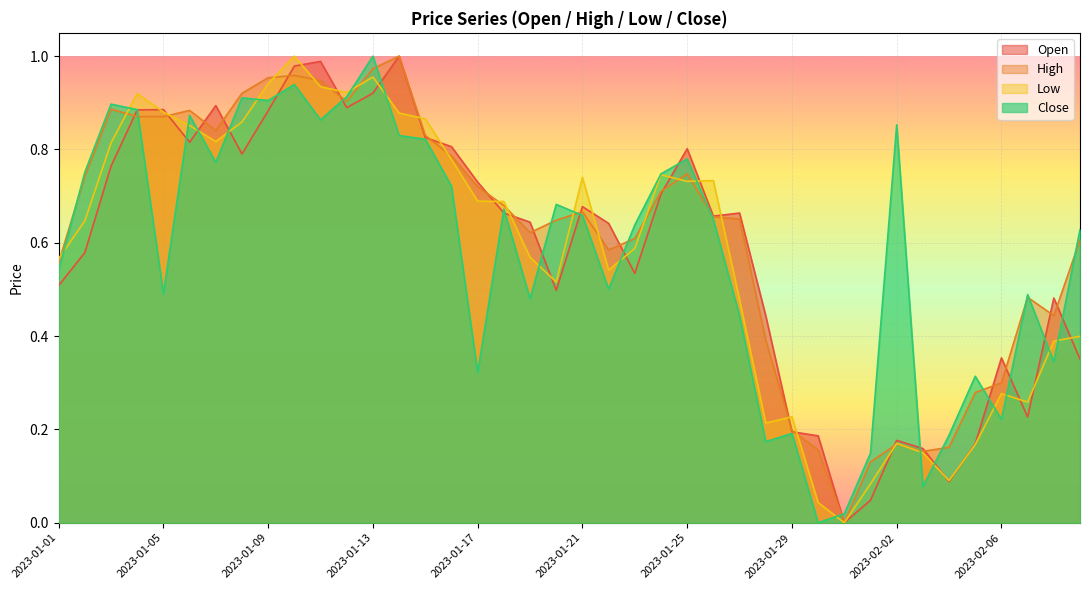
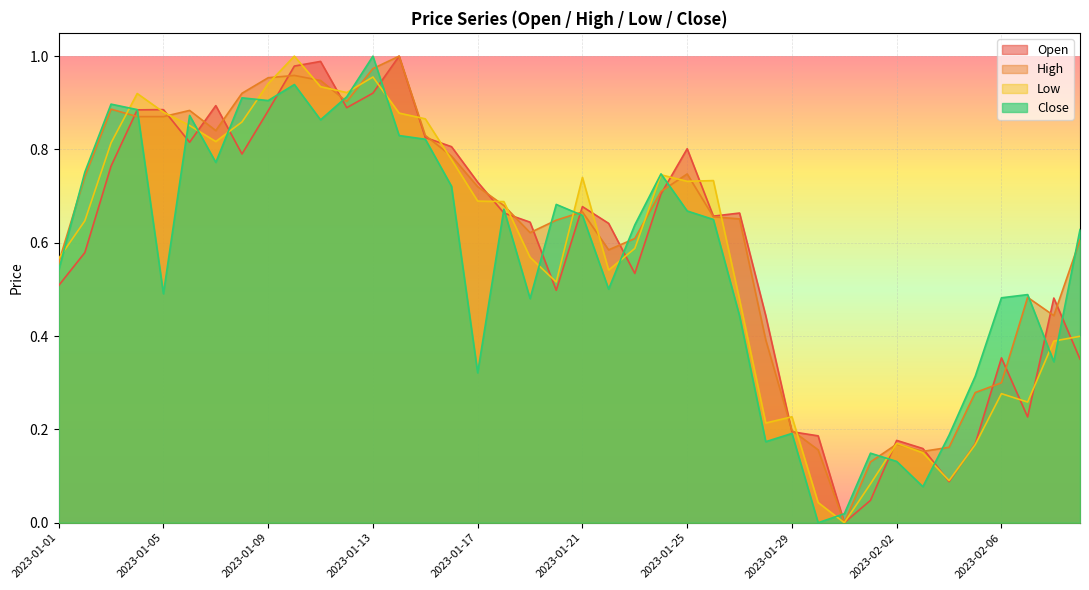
Close, 2023-01-25: 0.78 -> 0.67
Close, 2023-02-02: 0.85 -> 0.13
Close, 2023-02-06: 0.22 -> 0.48
